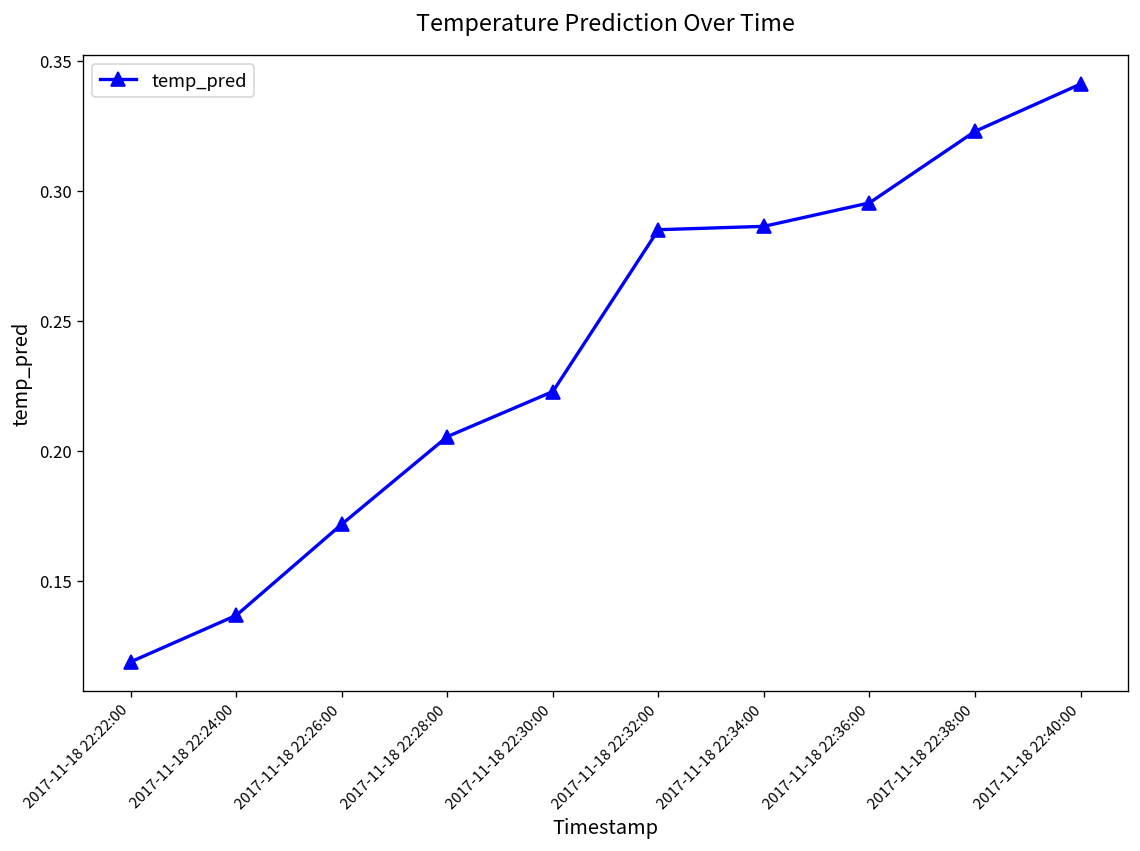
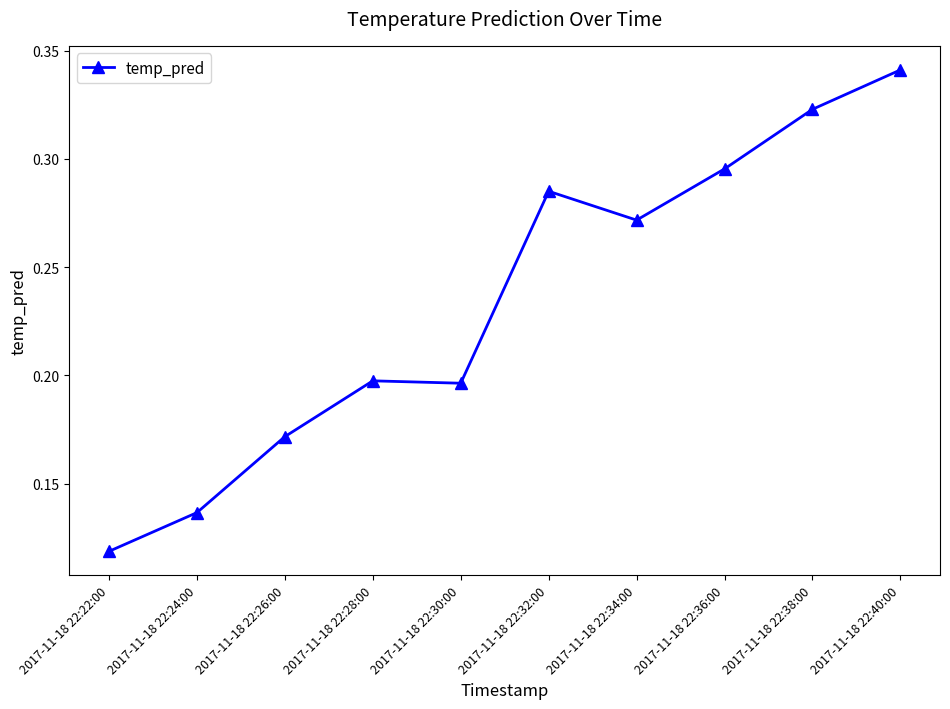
2017-11-18 22:28:00: 0.205 -> 0.198
2017-11-18 22:30:00: 0.223 -> 0.196
2017-11-18 22:34:00: 0.286 -> 0.272
